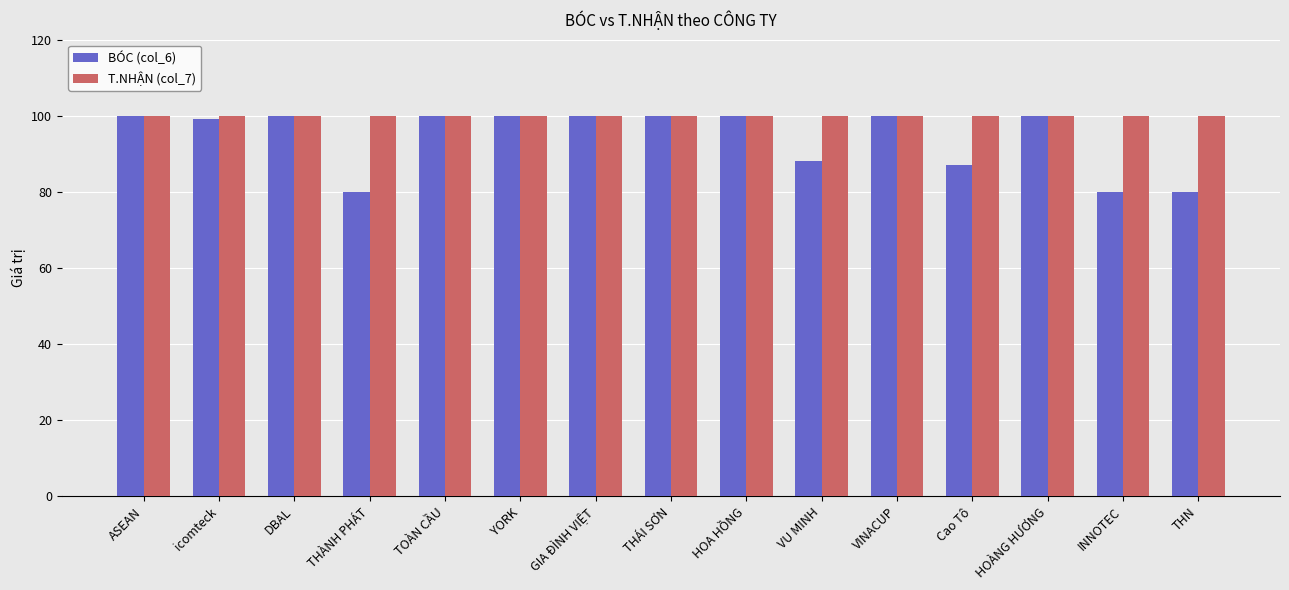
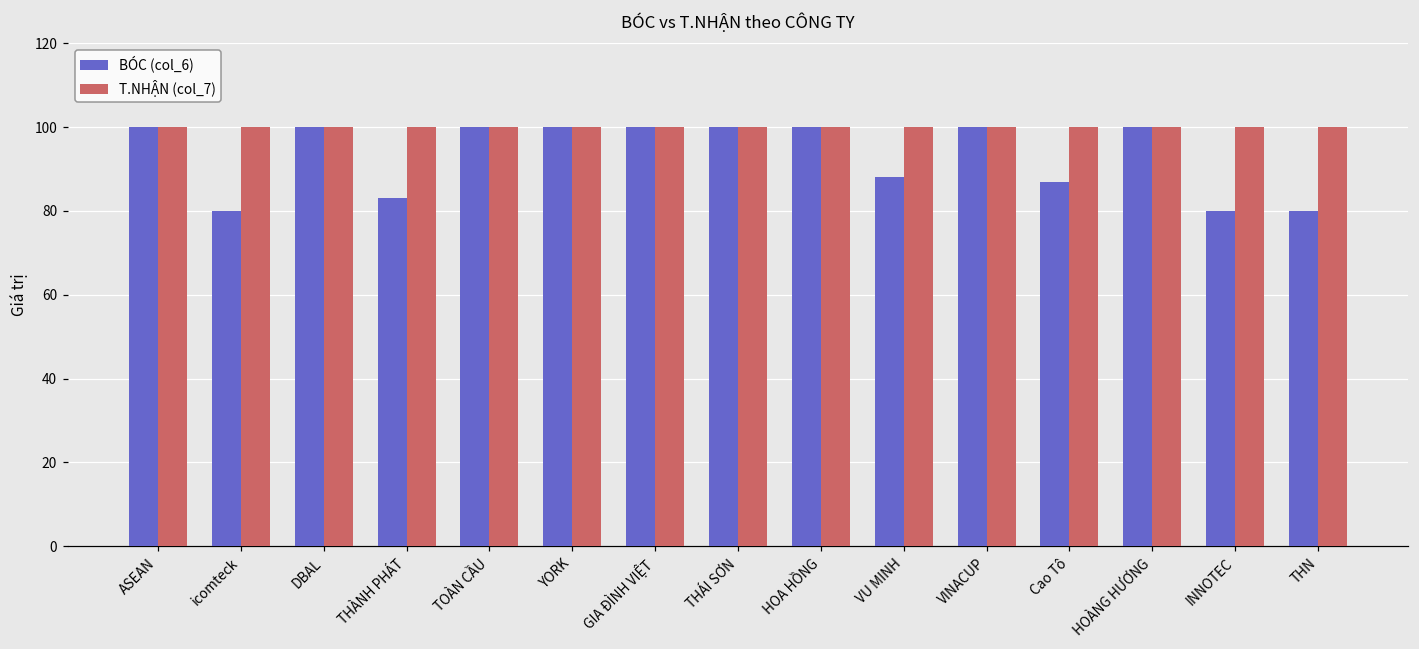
BÓC (col_6), icomteck: 99 -> 80
BÓC (col_6), THÀNH PHÁT: 80 -> 83
